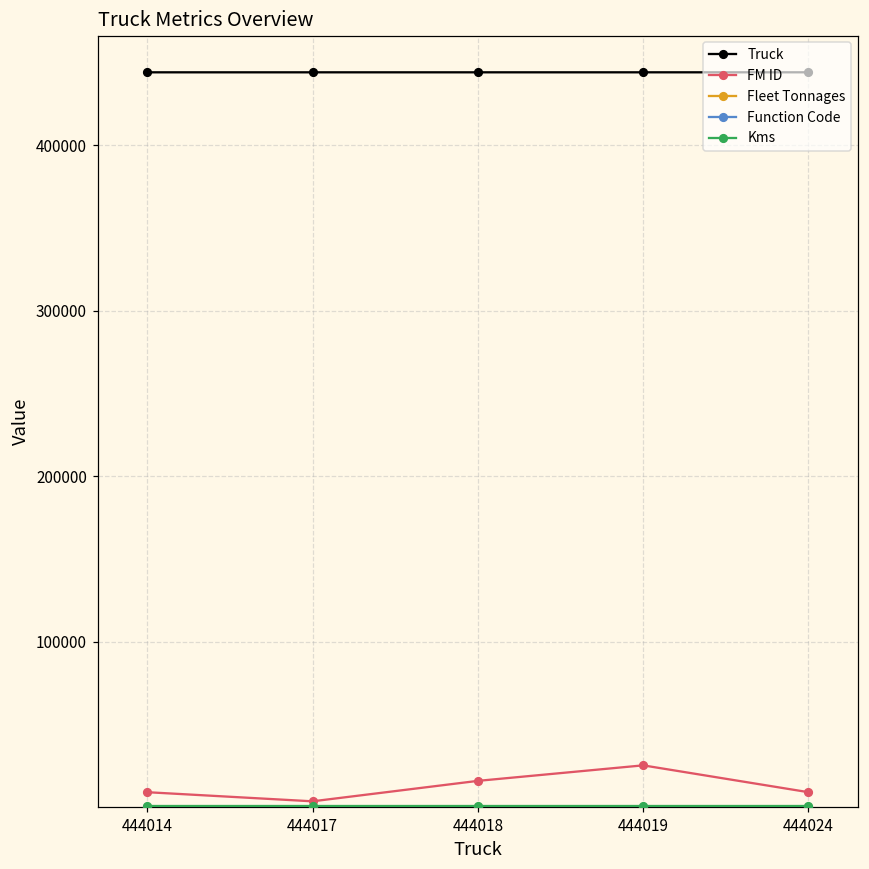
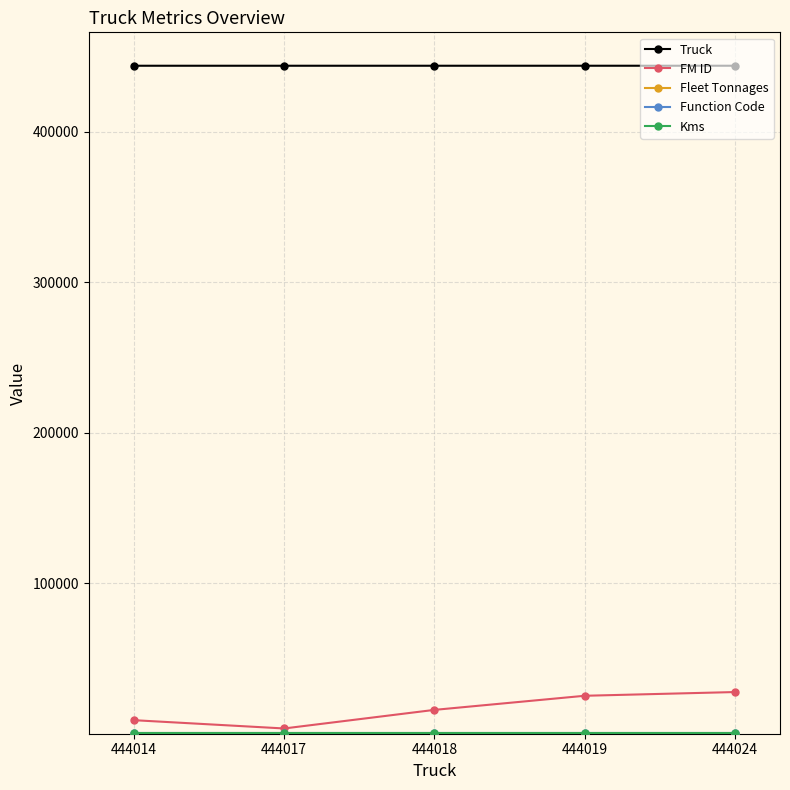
FM ID, 444024: 9000 -> 28000
